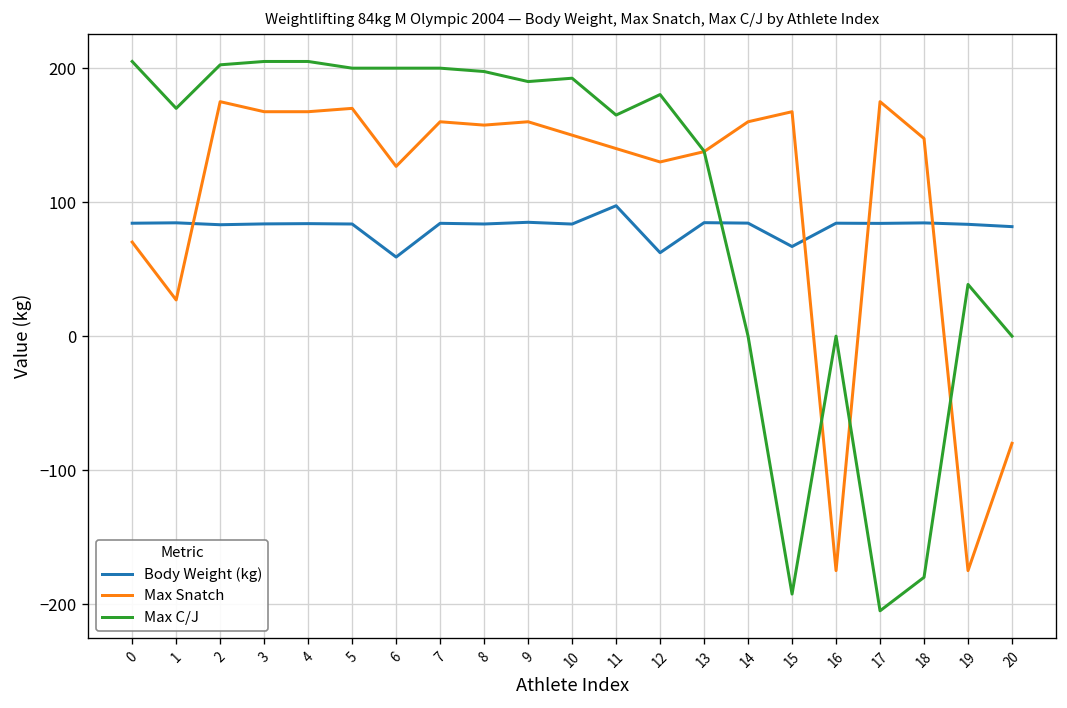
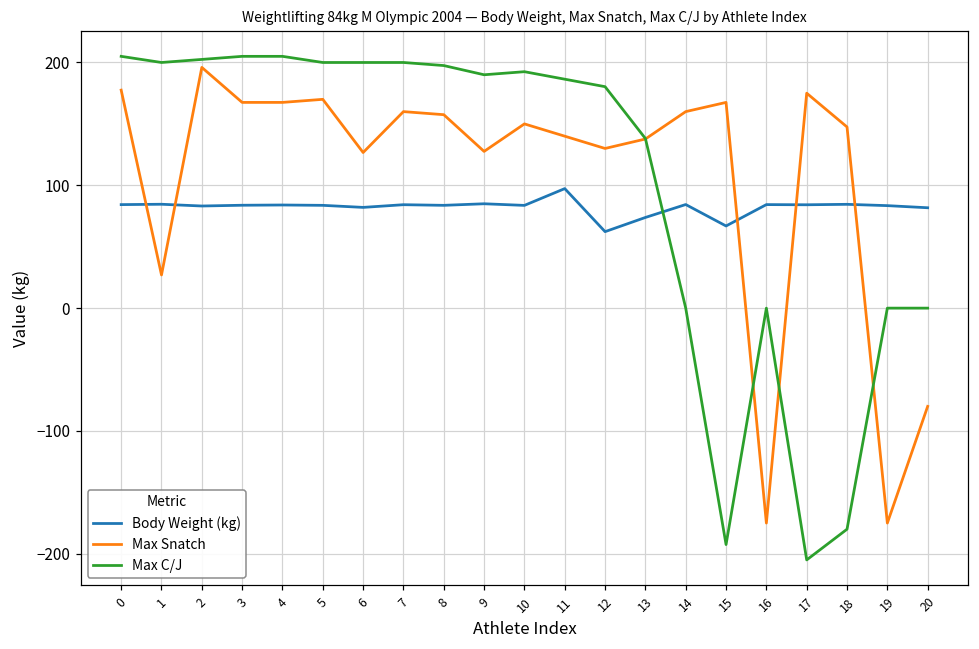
Max Snatch, 0: 70 -> 178
Max C/J, 1: 170 -> 200
Max Snatch, 2: 175 -> 196
Body Weight (kg), 6: 59 -> 82
Max Snatch, 9: 160 -> 128
Max C/J, 11: 165 -> 186
Body Weight (kg), 13: 85 -> 74
Max C/J, 19: 39 -> 0
